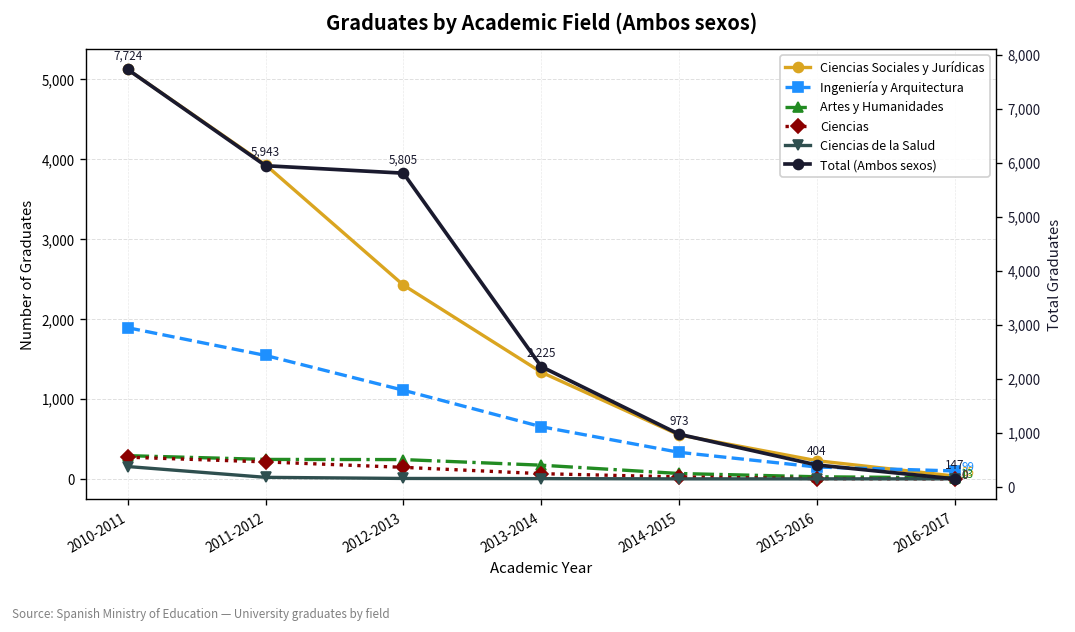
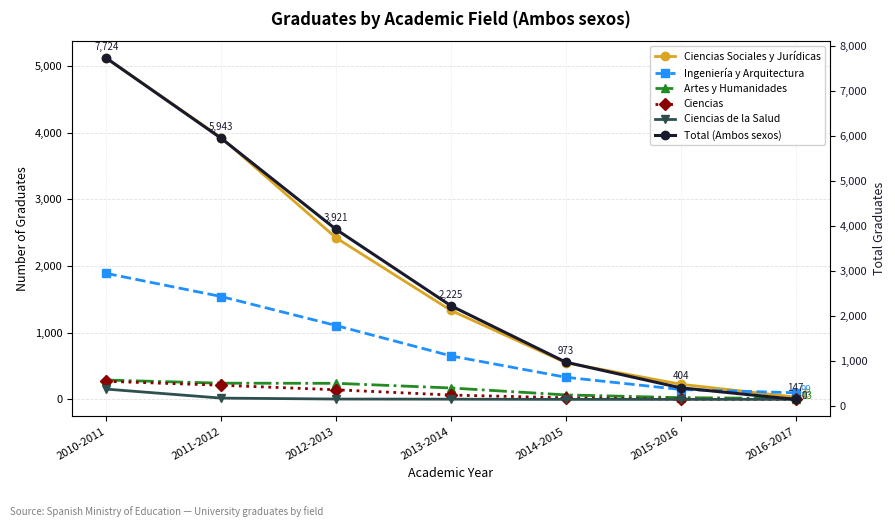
Total (Ambos sexos), 2012-2013: 5,805 -> 3,921
